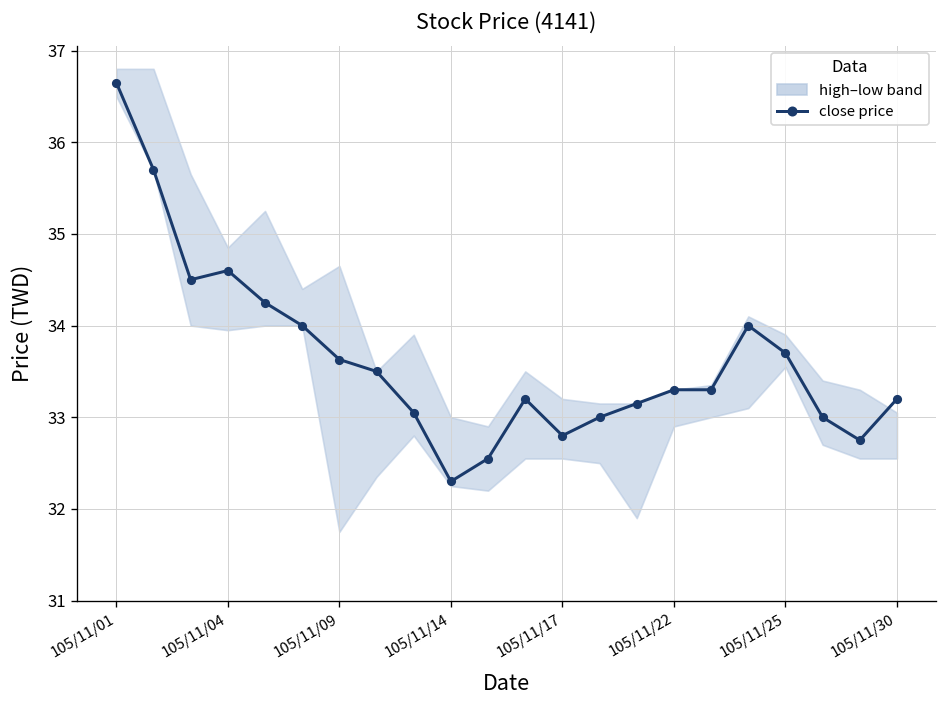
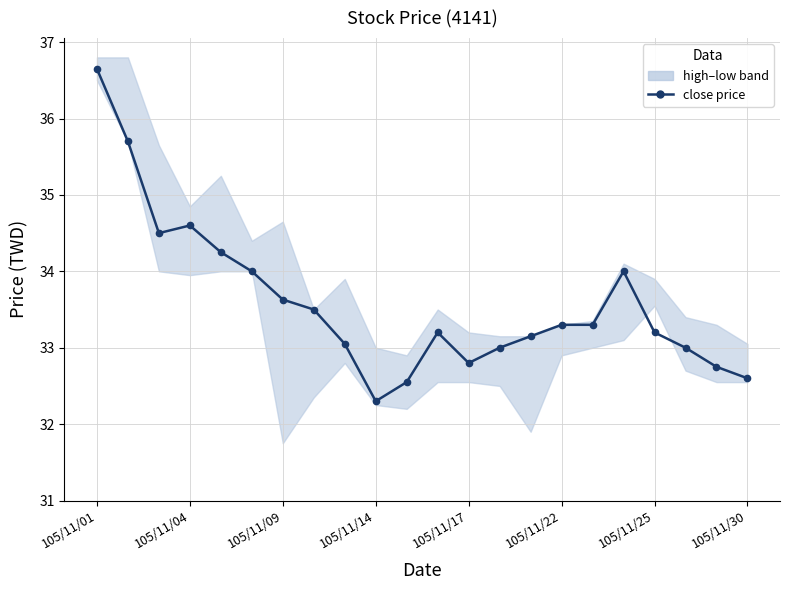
close price, 105/11/25: 33.7 -> 33.2
close price, 105/11/30: 33.2 -> 32.6
